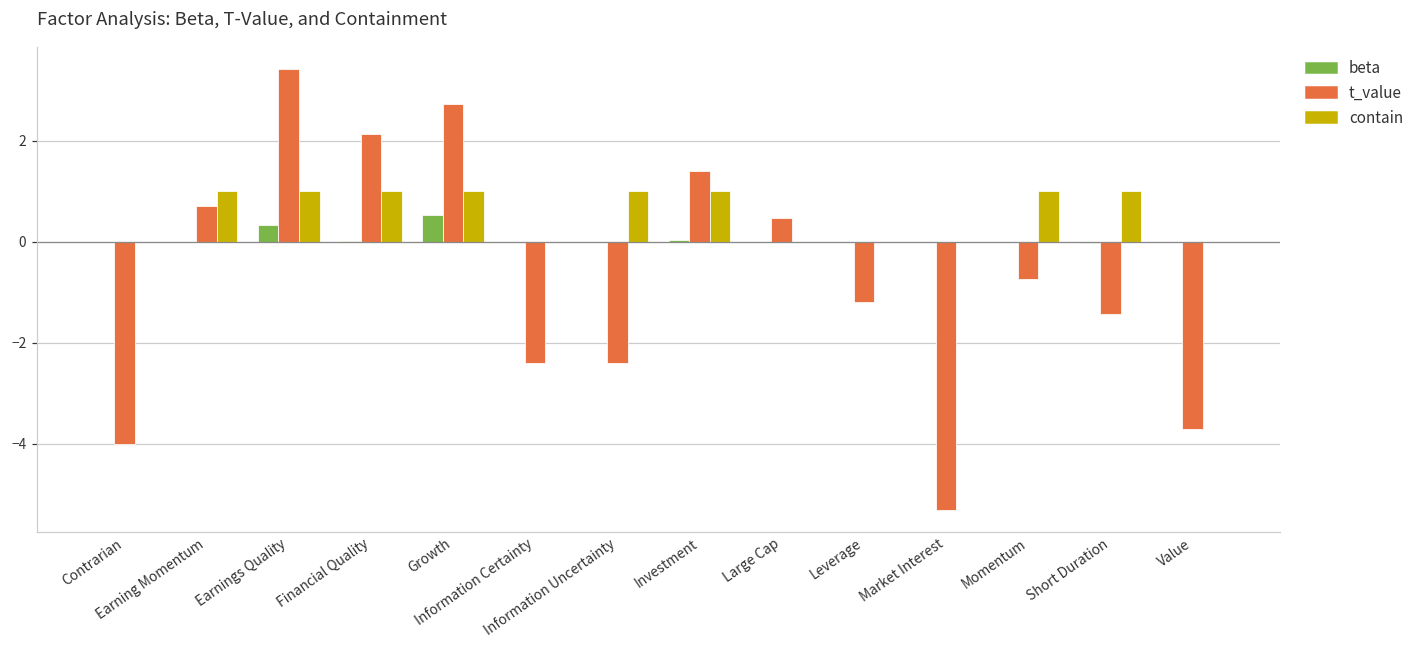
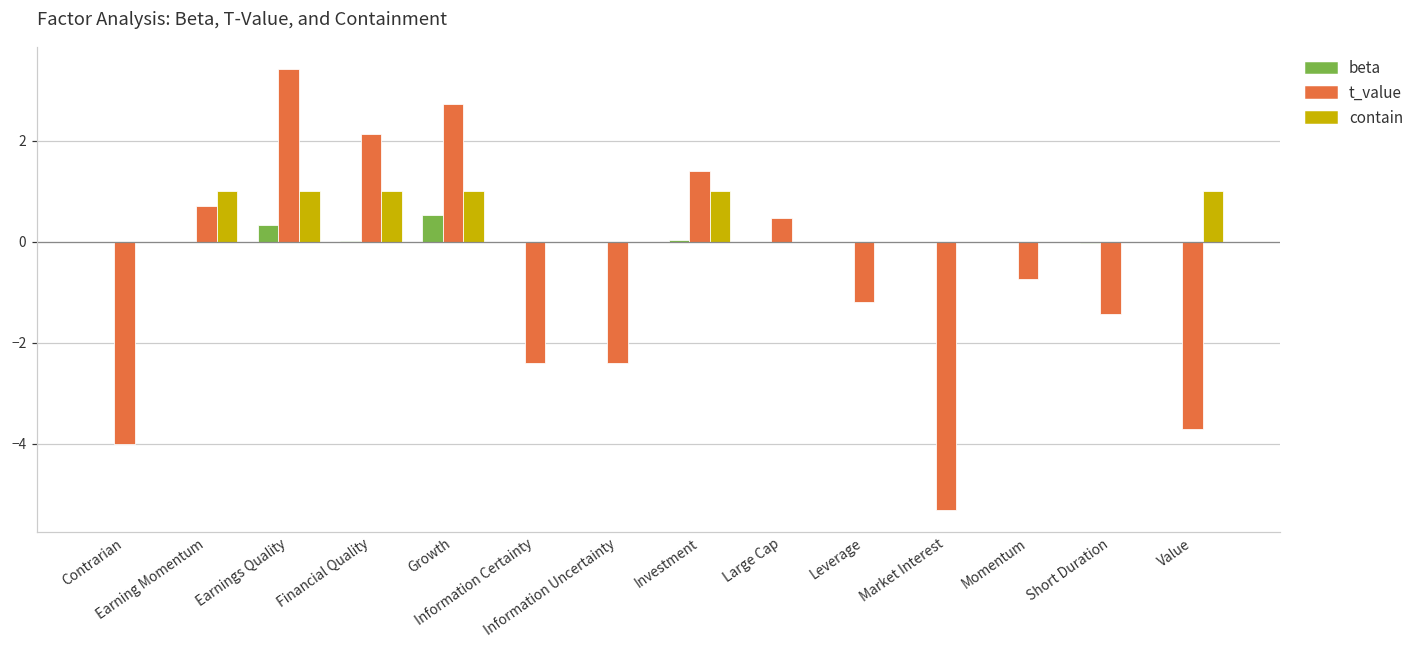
contain, Information Uncertainty: 1 -> 0
contain, Momentum: 1 -> 0
contain, Short Duration: 1 -> 0
contain, Value: 0 -> 1
